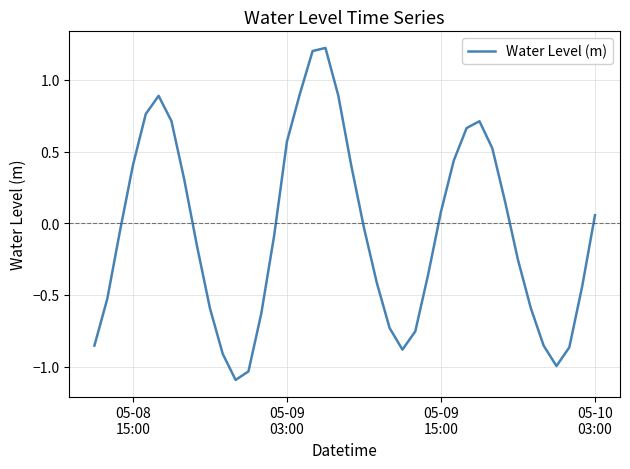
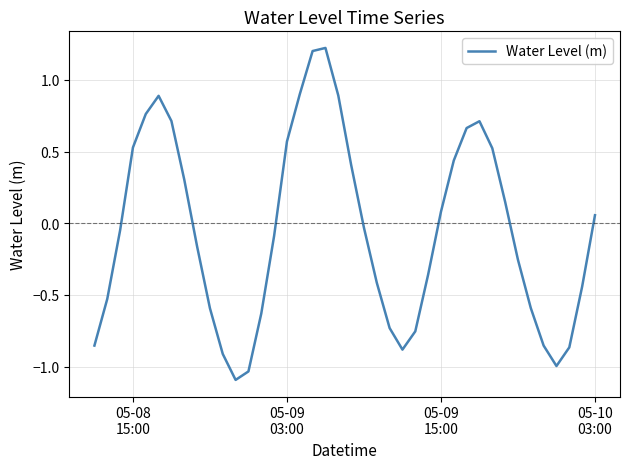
05-08 15:00: 0.40 -> 0.53
